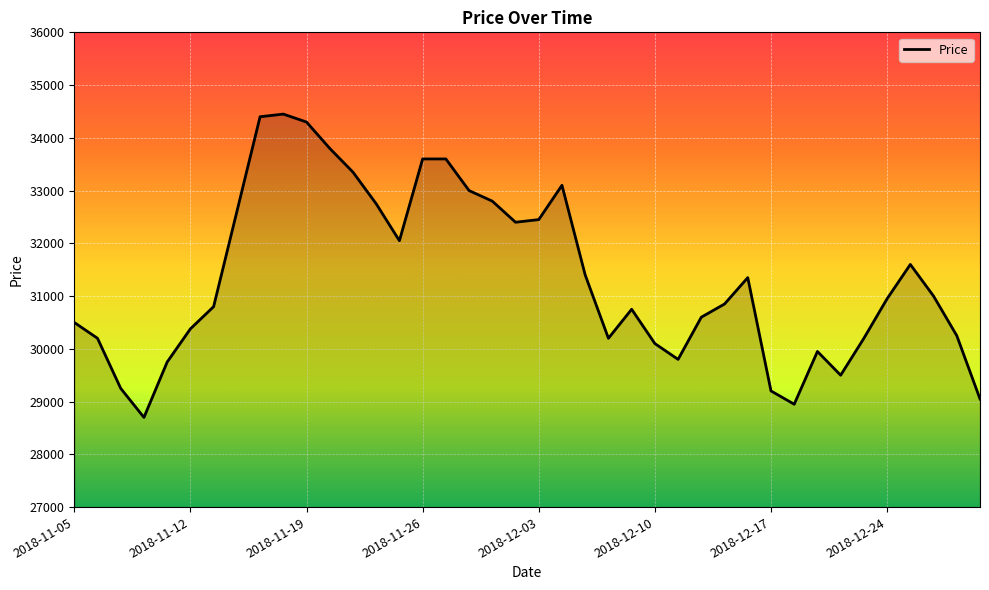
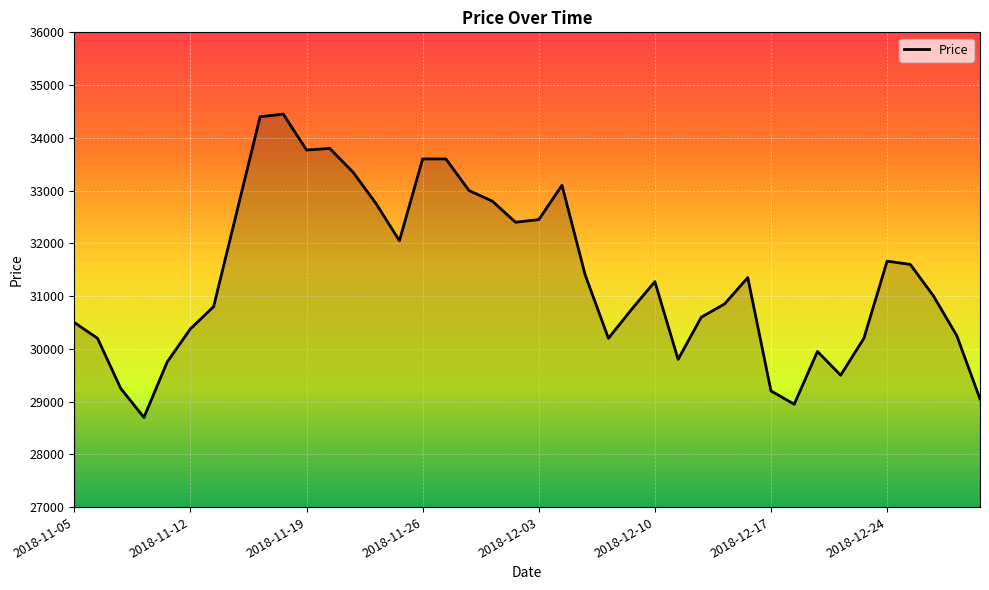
2018-11-19: 34300 -> 33800
2018-12-10: 30100 -> 31300
2018-12-24: 31000 -> 31700
